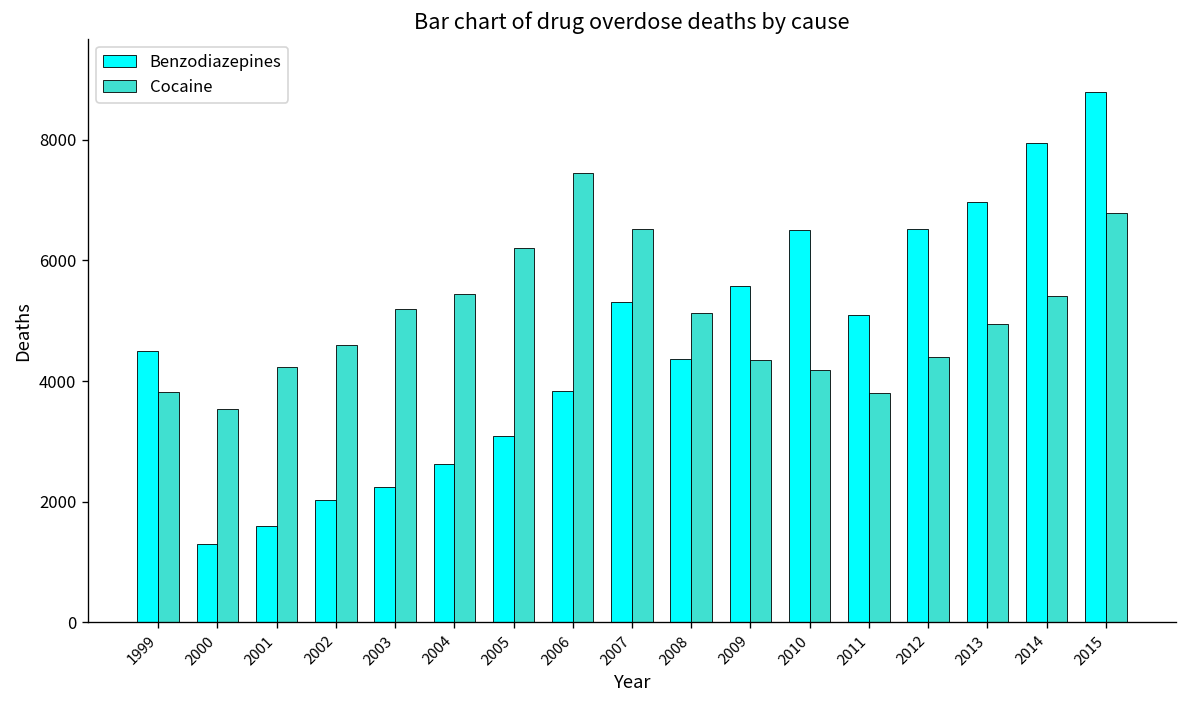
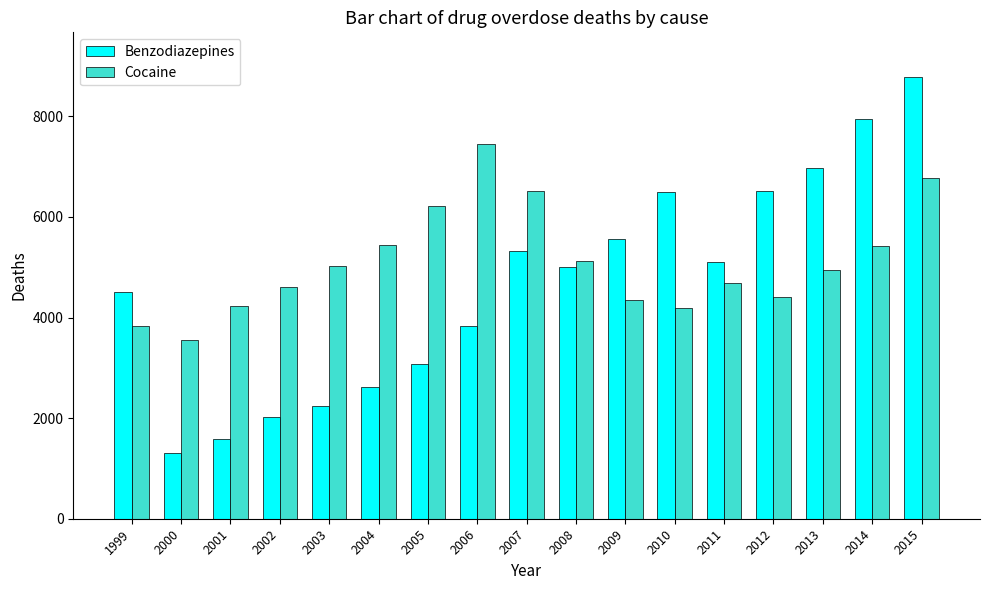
Cocaine, 2003: 5200 -> 5000
Benzodiazepines, 2008: 4400 -> 5000
Cocaine, 2011: 3800 -> 4700
